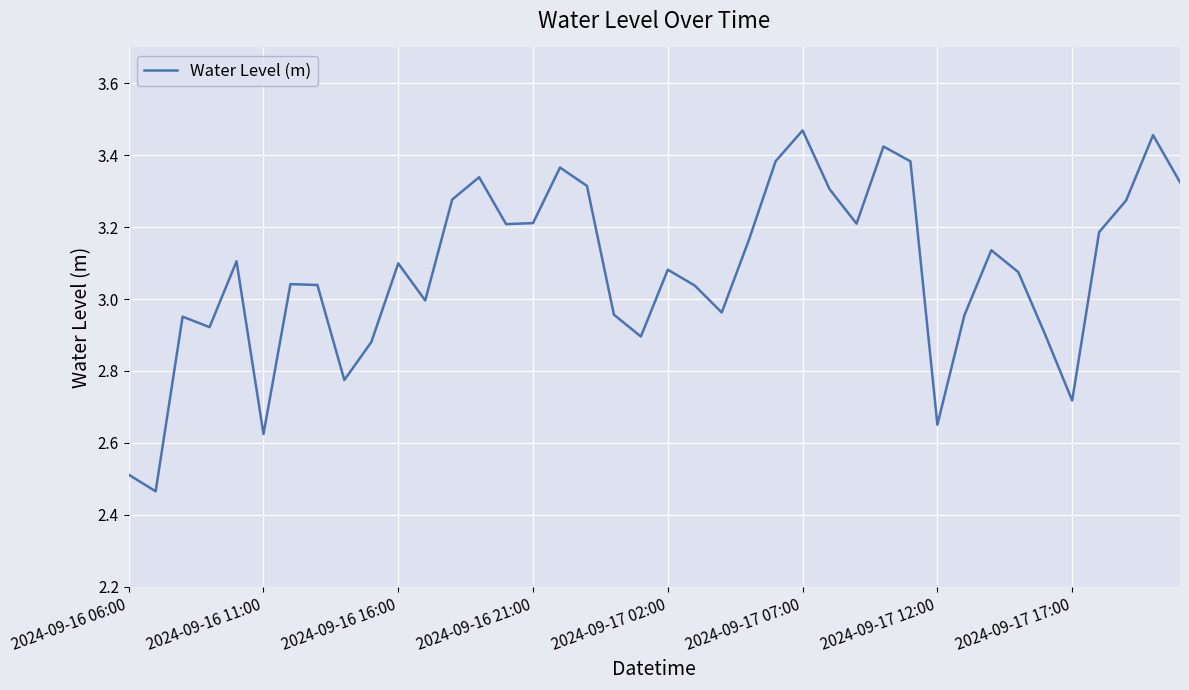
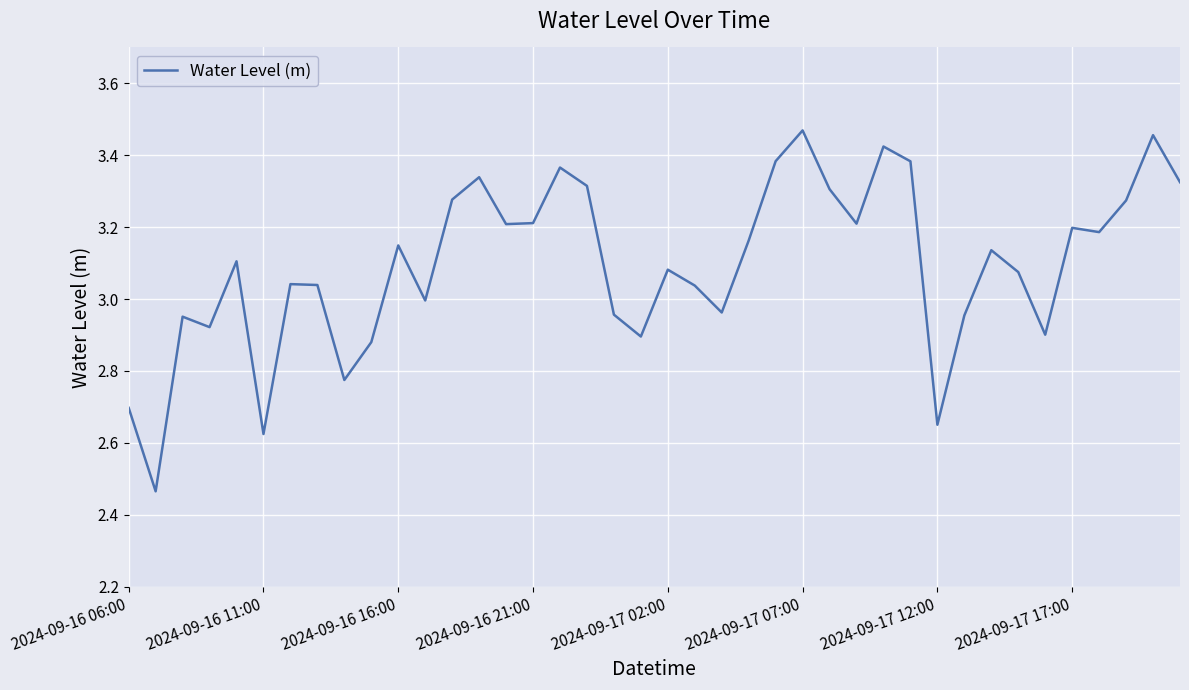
2024-09-16 06:00: 2.51 -> 2.70
2024-09-16 16:00: 3.10 -> 3.15
2024-09-17 17:00: 2.72 -> 3.20
